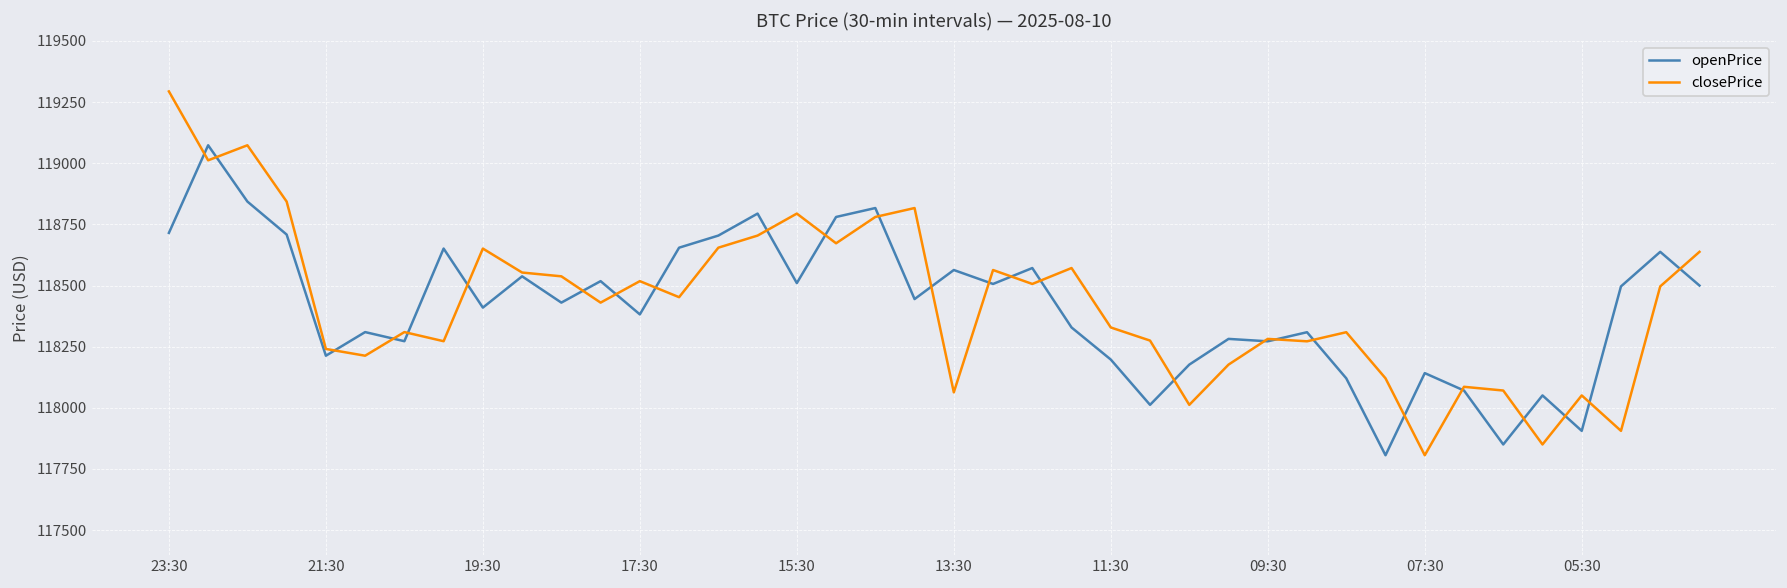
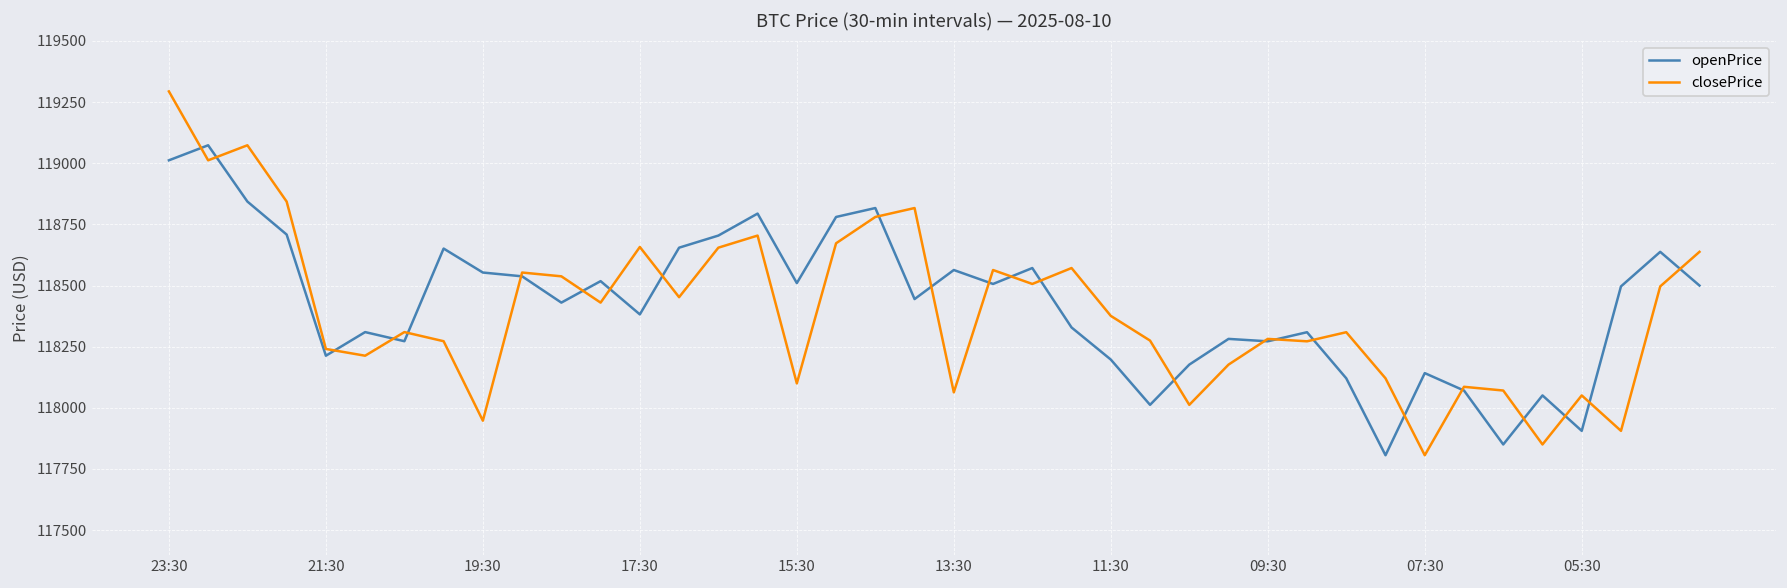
openPrice, 23:30: 118720 -> 119010
openPrice, 19:30: 118410 -> 118550
closePrice, 19:30: 118650 -> 117950
closePrice, 17:30: 118520 -> 118660
closePrice, 15:30: 118790 -> 118100
closePrice, 11:30: 118330 -> 118380
